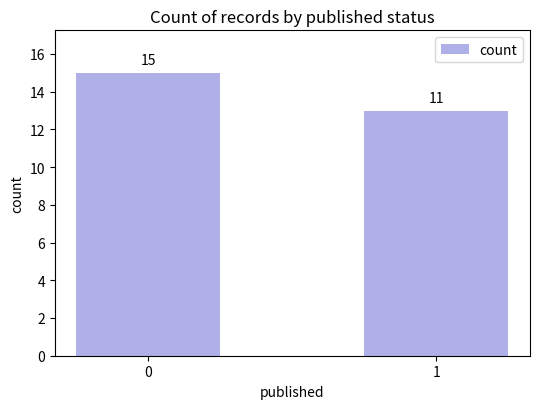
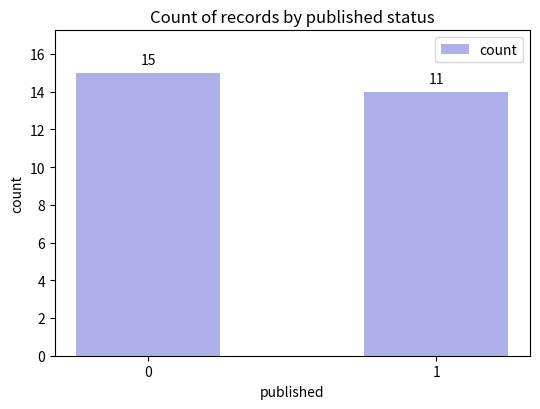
1: 13 -> 14
